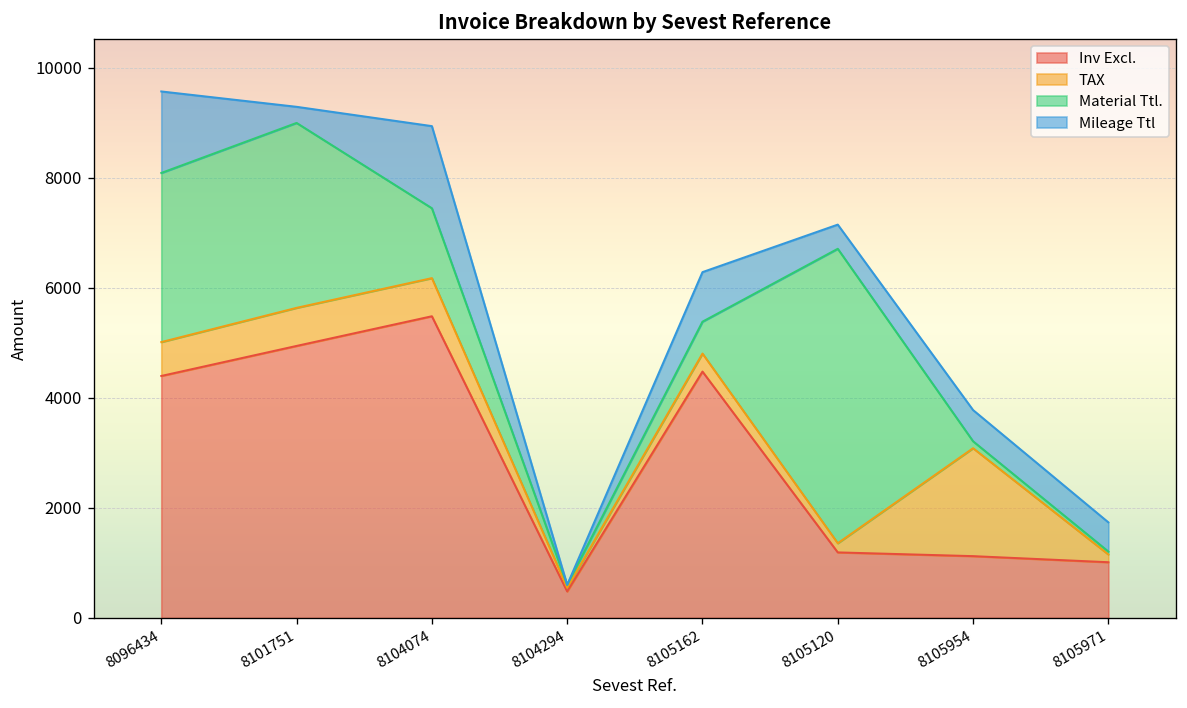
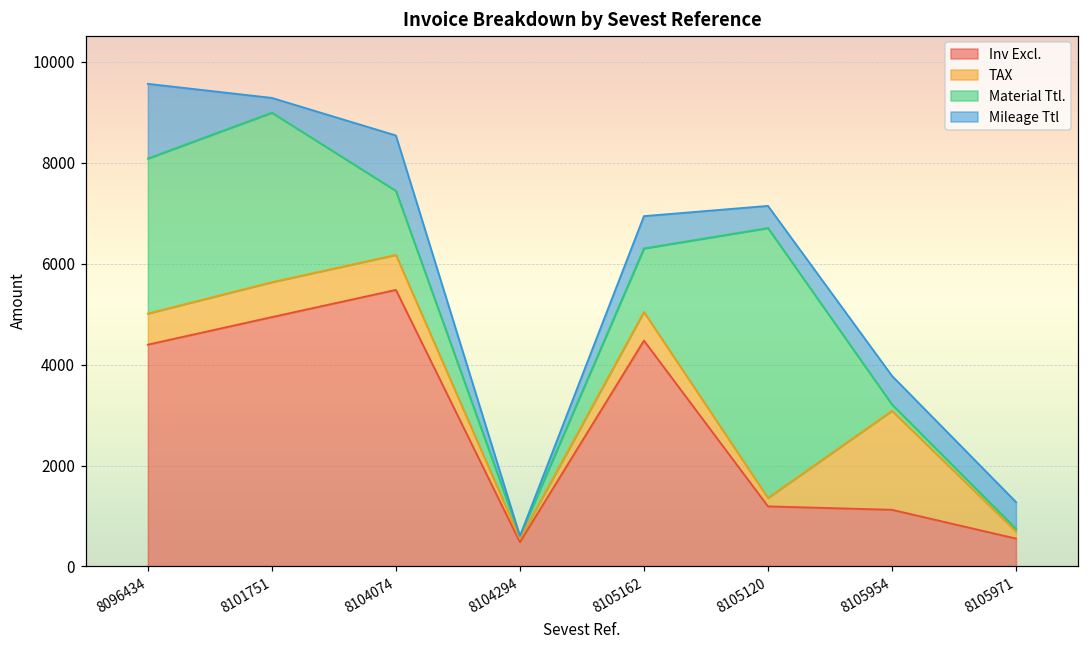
Mileage Ttl, 8104074: 1500 -> 1100
TAX, 8105162: 300 -> 600
Material Ttl., 8105162: 600 -> 1300
Mileage Ttl, 8105162: 900 -> 600
Inv Excl., 8105971: 1000 -> 600
